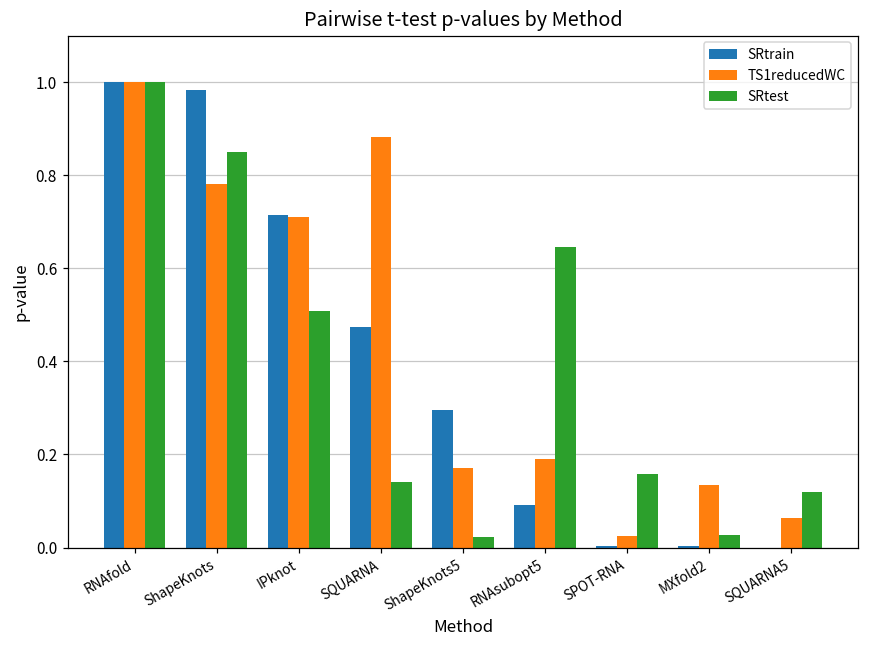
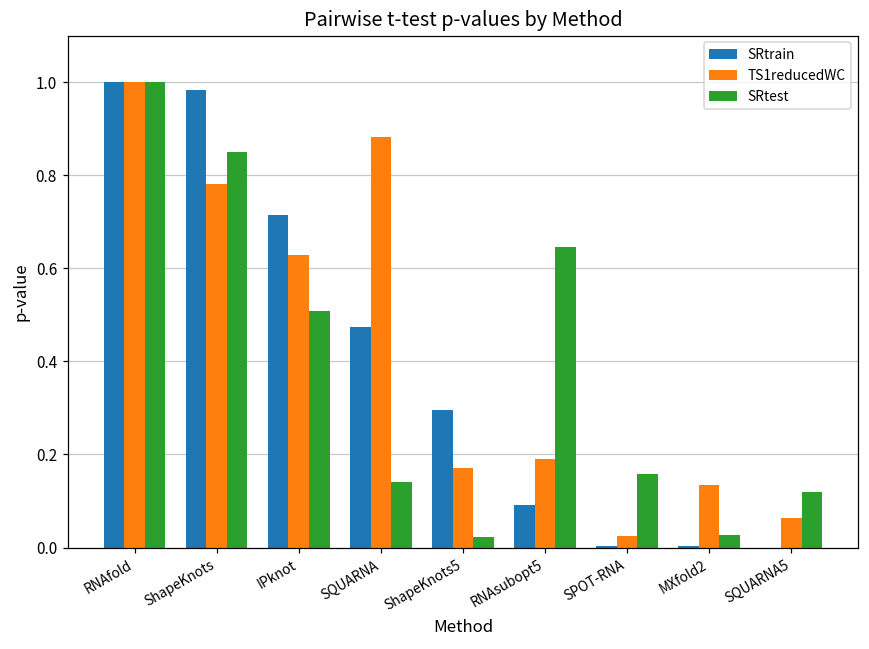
TS1reducedWC, IPknot: 0.71 -> 0.63
